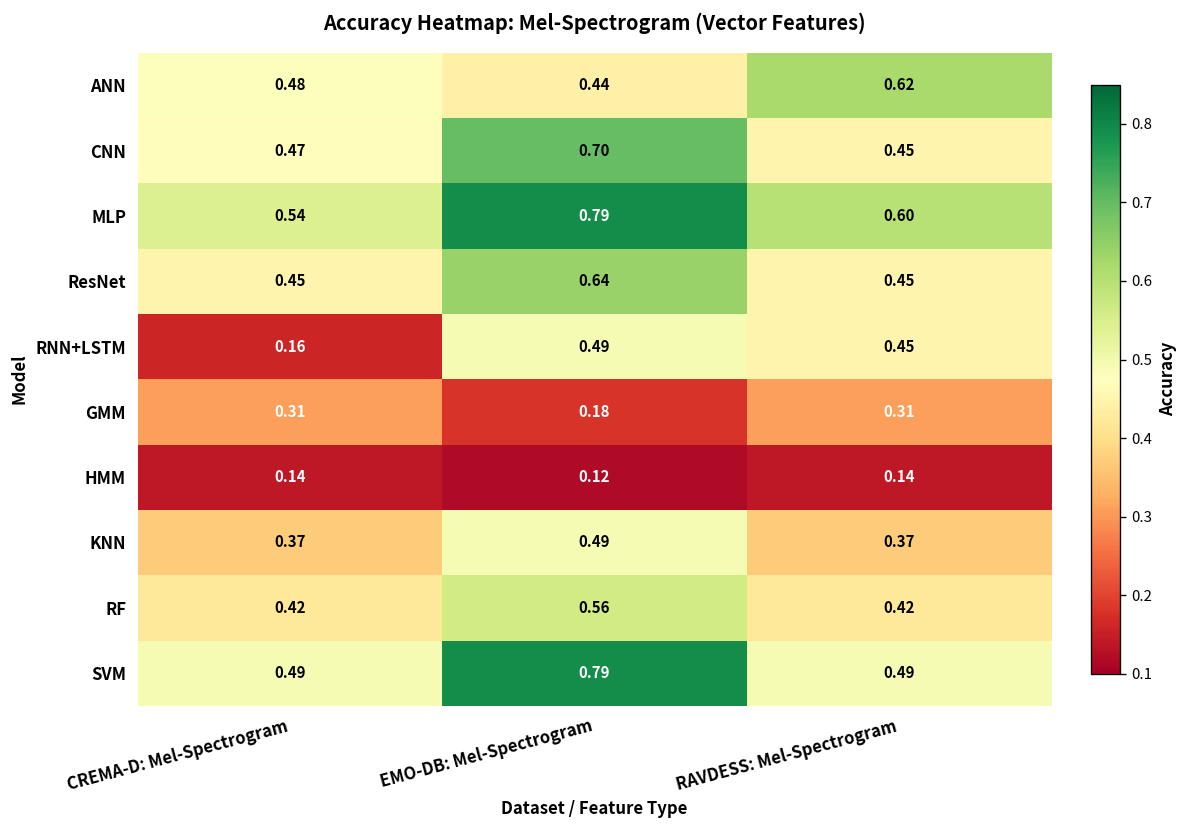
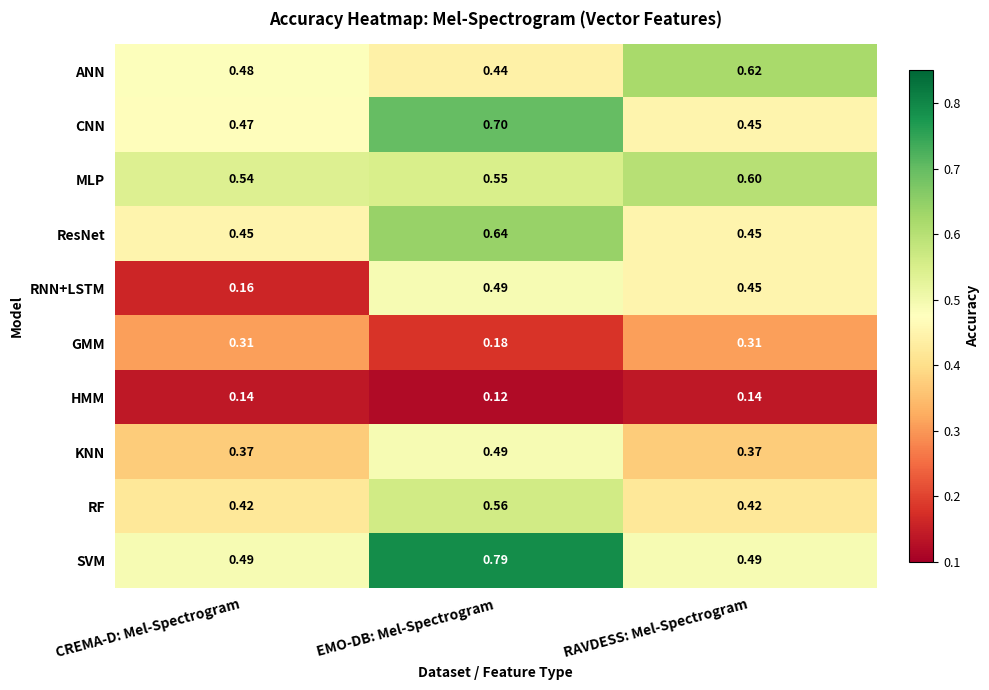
MLP, EMO-DB: Mel-Spectrogram: 0.79 -> 0.55
